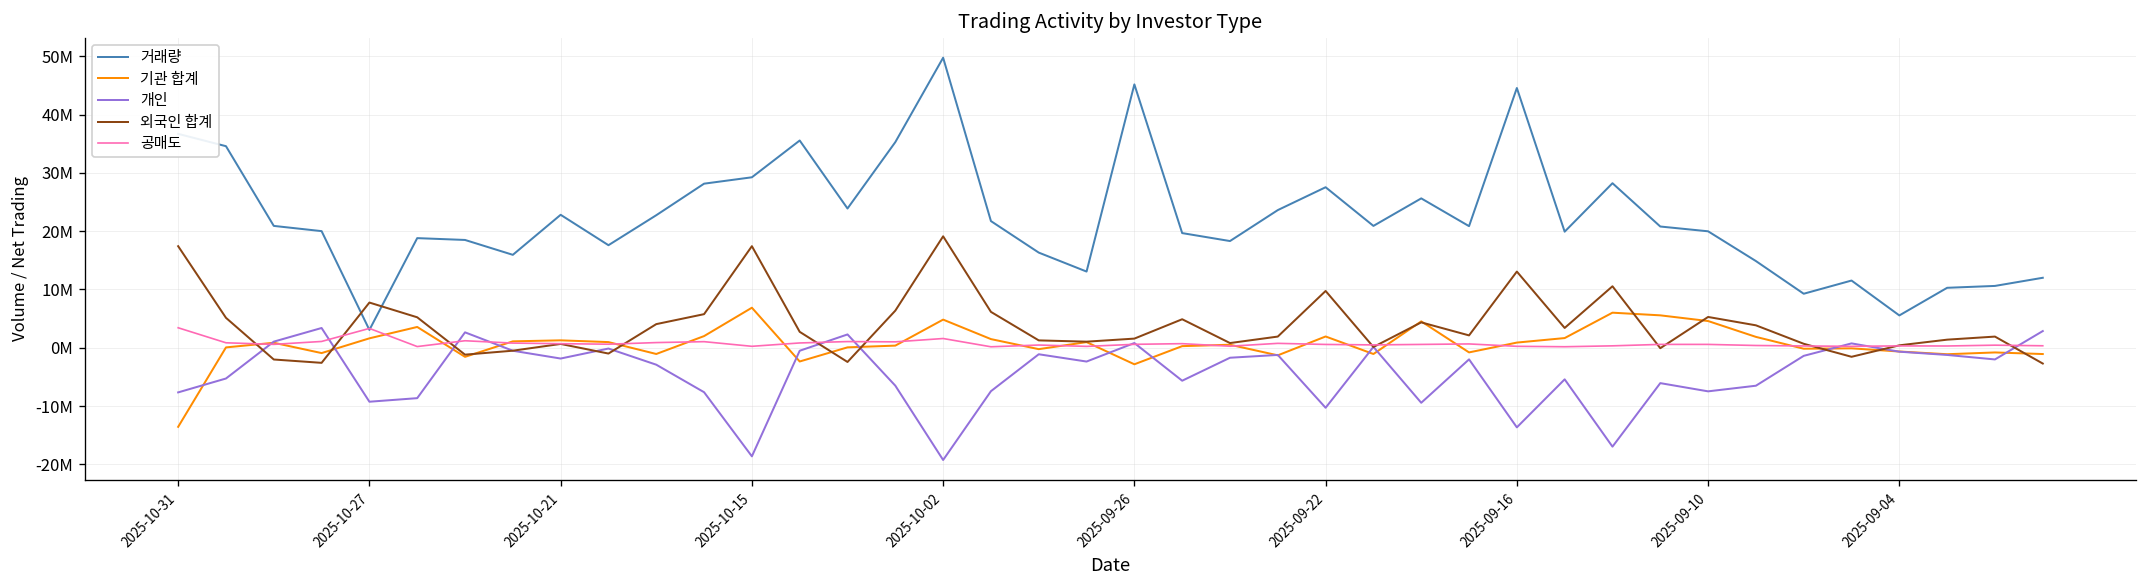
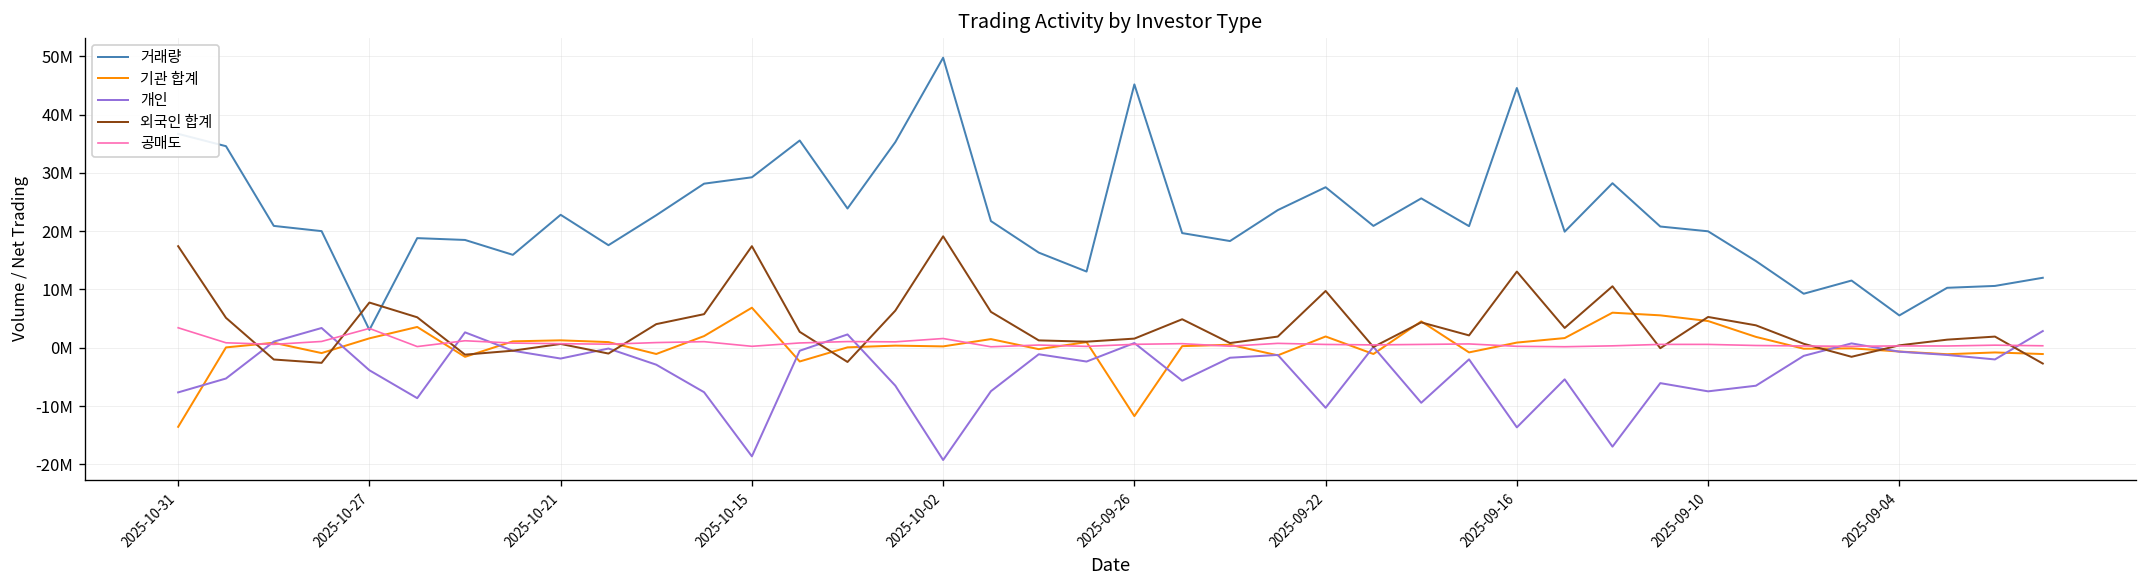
개인, 2025-10-27: -9000000 -> -4000000
기관 합계, 2025-10-02: 5000000 -> 0
기관 합계, 2025-09-26: -3000000 -> -12000000
